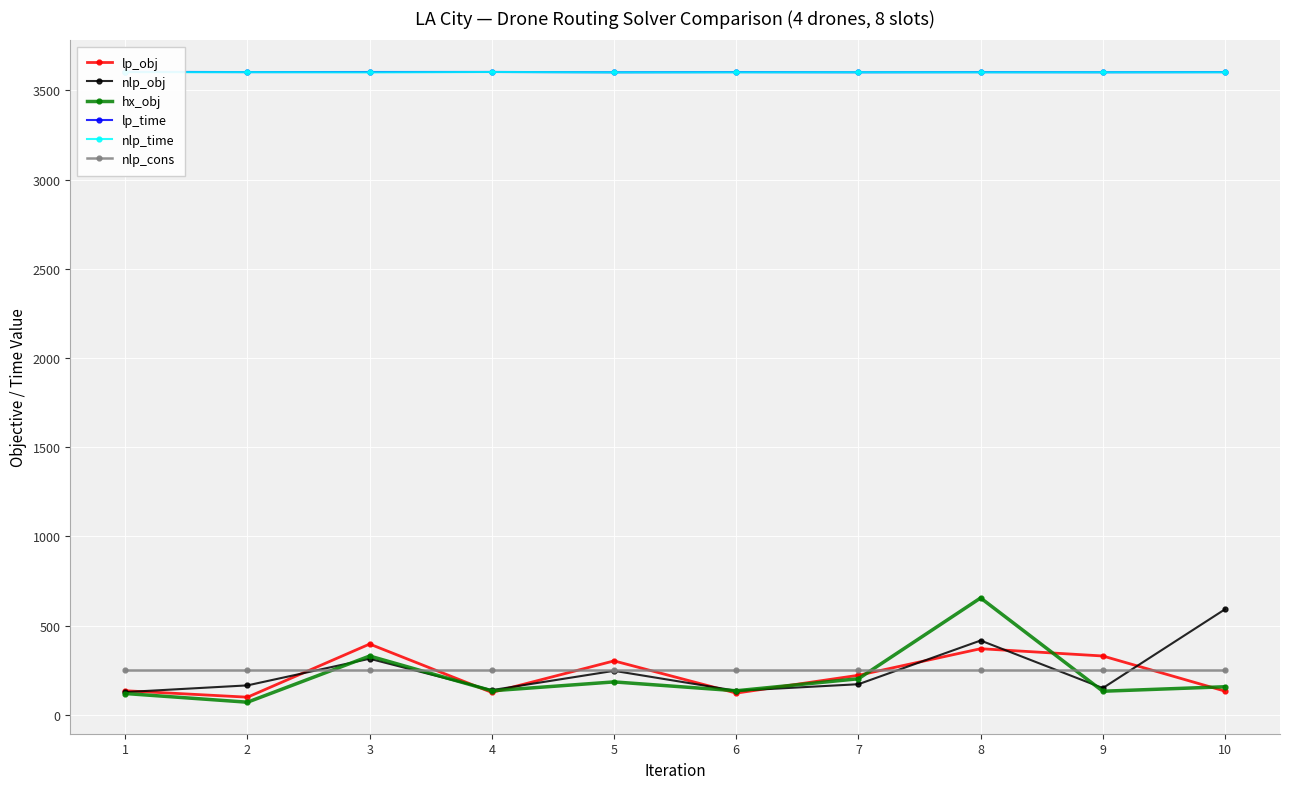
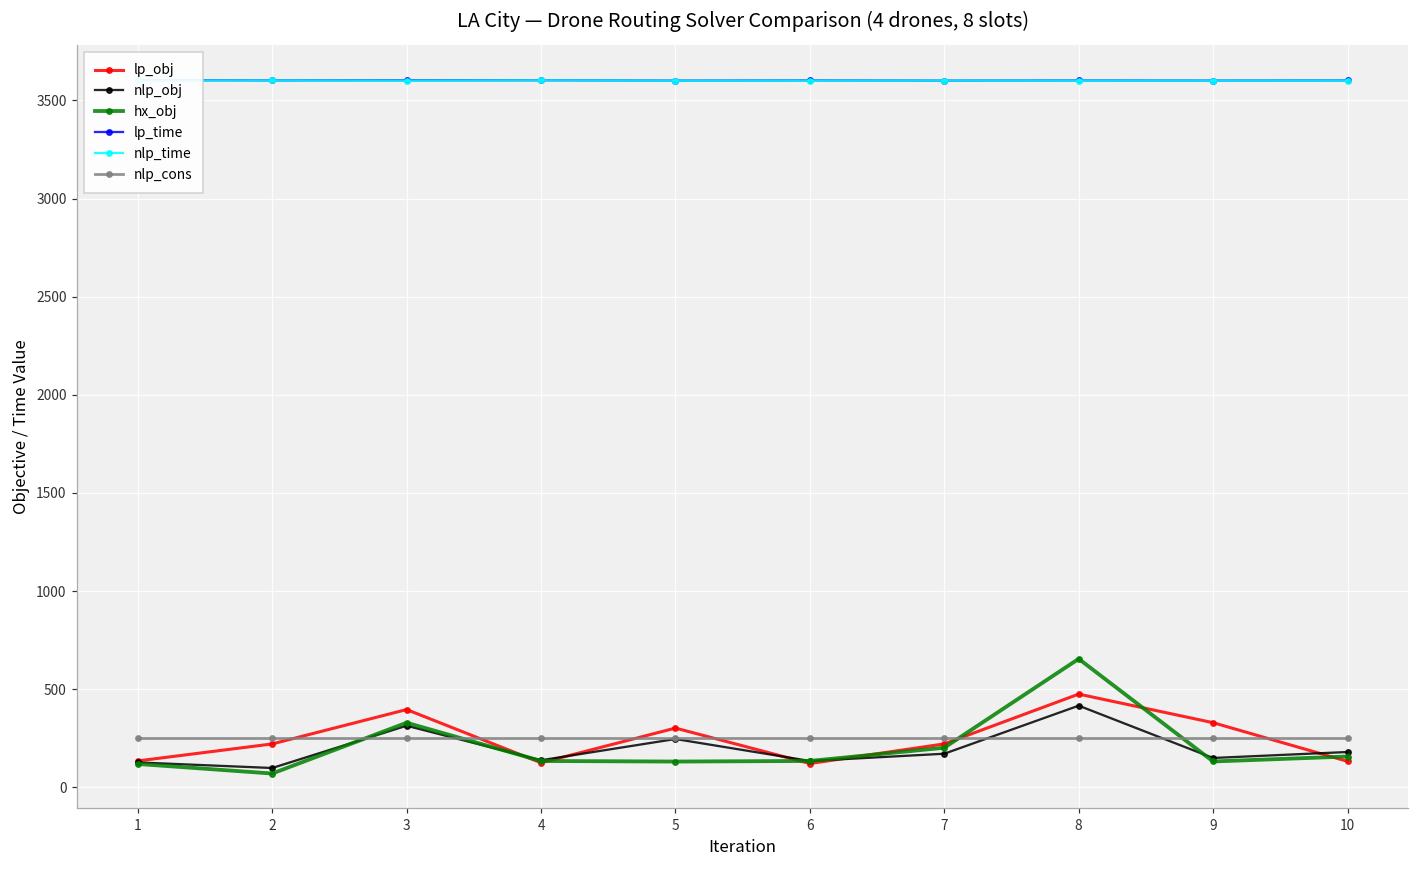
lp_obj, 2: 100 -> 220
nlp_obj, 2: 160 -> 100
hx_obj, 5: 180 -> 130
lp_obj, 8: 370 -> 480
nlp_obj, 10: 590 -> 180
